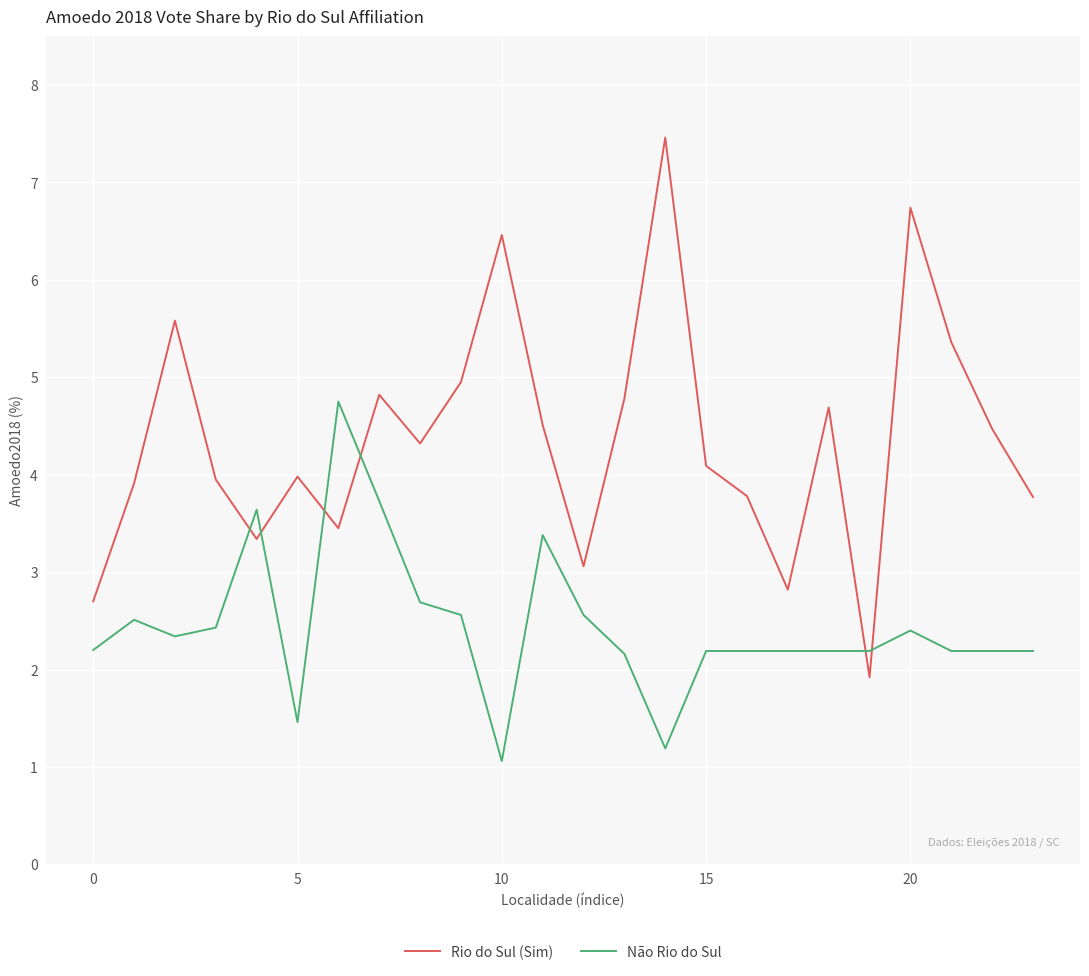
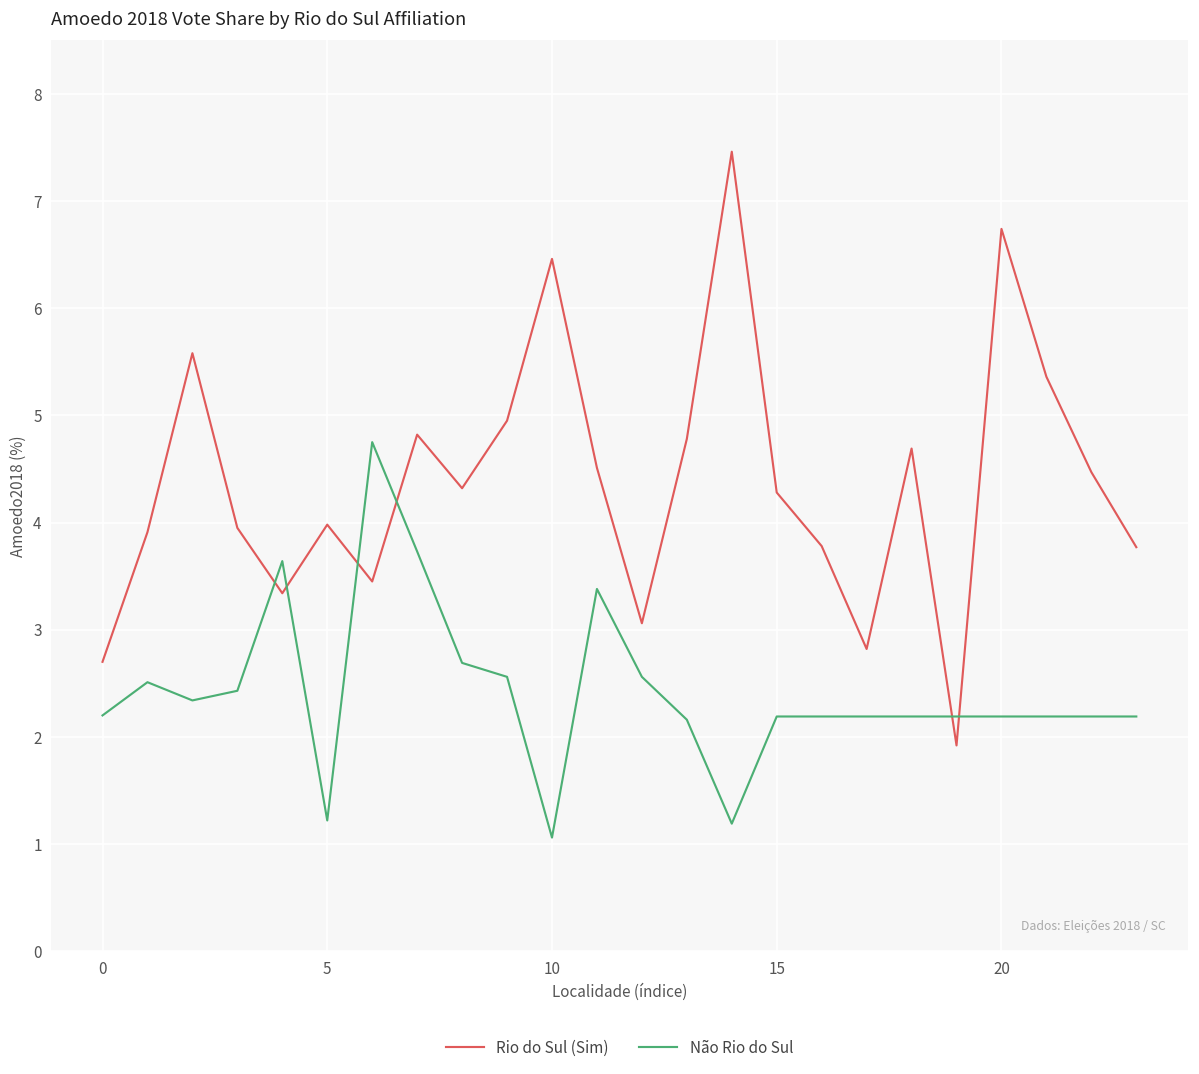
Não Rio do Sul, 5: 1.5 -> 1.2
Rio do Sul (Sim), 15: 4.1 -> 4.3
Não Rio do Sul, 20: 2.4 -> 2.2
